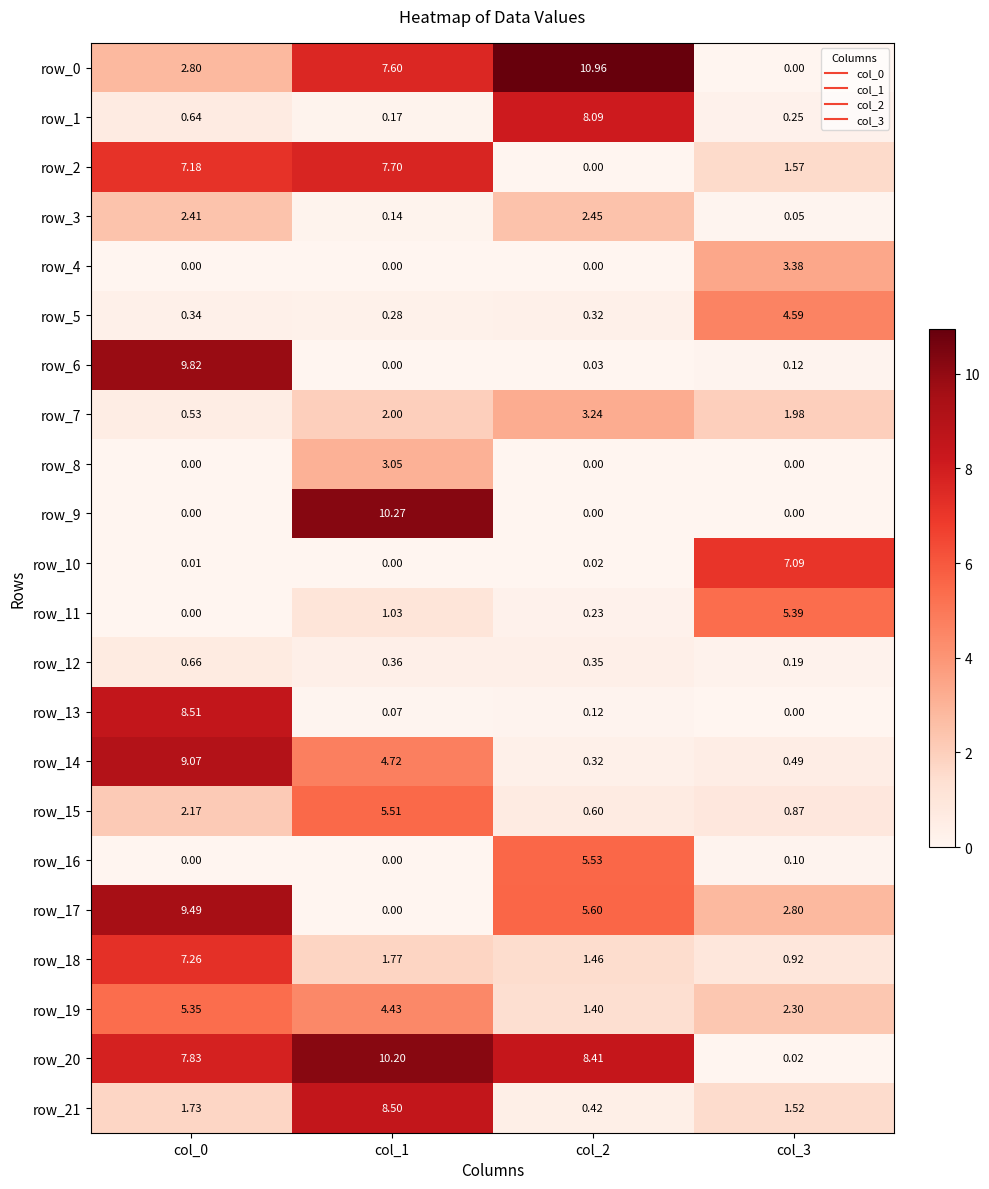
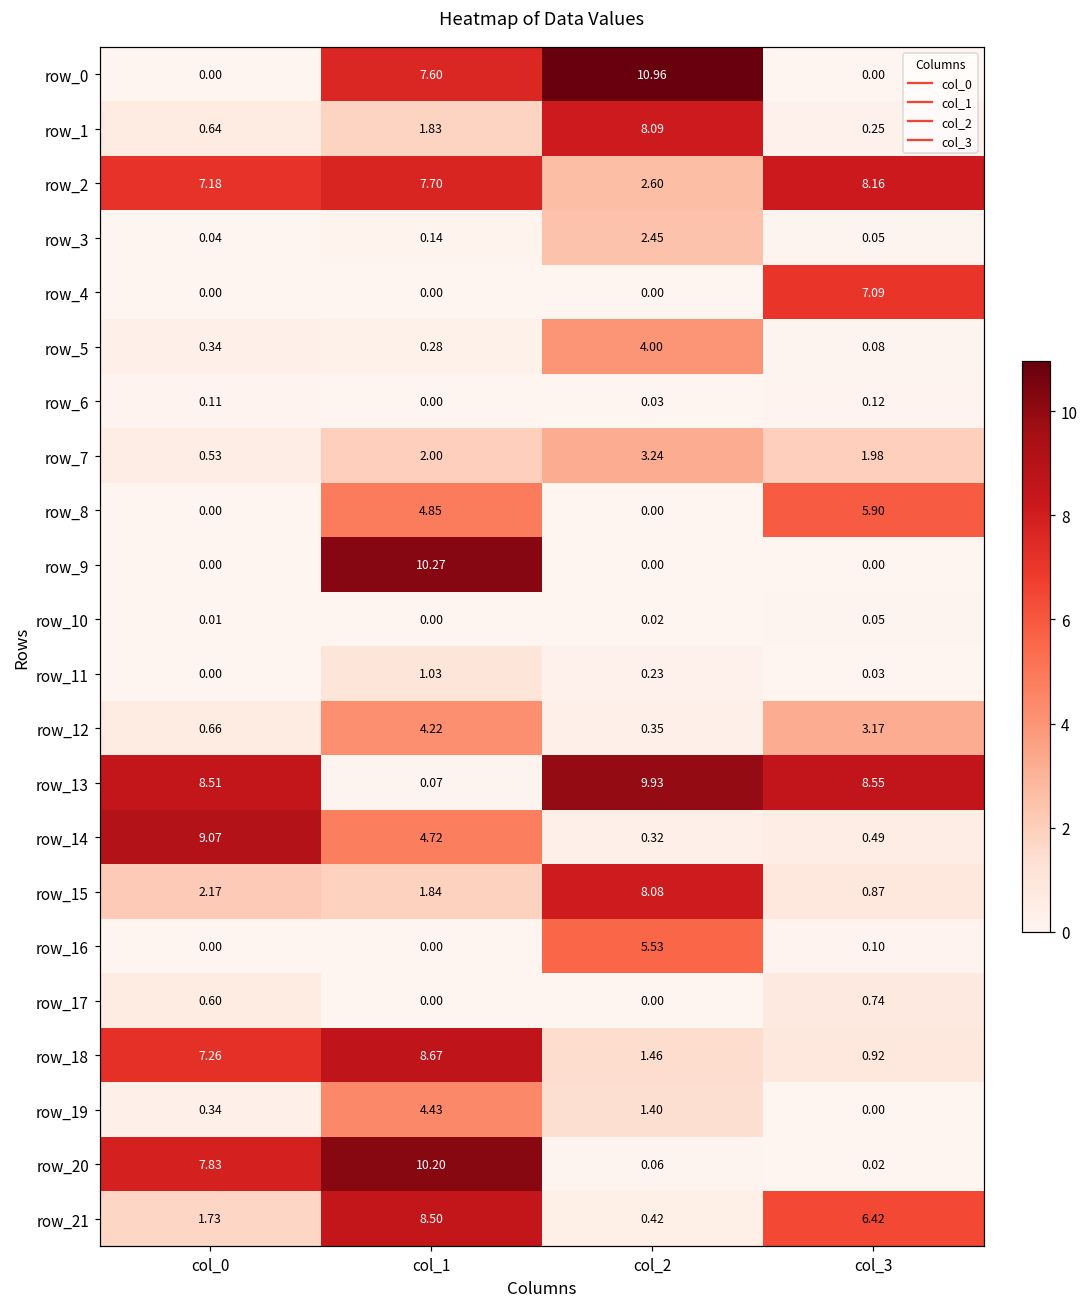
row_0, col_0: 2.80 -> 0.00
row_1, col_1: 0.17 -> 1.83
row_2, col_2: 0.00 -> 2.60
row_2, col_3: 1.57 -> 8.16
row_3, col_0: 2.41 -> 0.04
row_4, col_3: 3.38 -> 7.09
row_5, col_2: 0.32 -> 4.00
row_5, col_3: 4.59 -> 0.08
row_6, col_0: 9.82 -> 0.11
row_8, col_1: 3.05 -> 4.85
row_8, col_3: 0.00 -> 5.90
row_10, col_3: 7.09 -> 0.05
row_11, col_3: 5.39 -> 0.03
row_12, col_1: 0.36 -> 4.22
row_12, col_3: 0.19 -> 3.17
row_13, col_2: 0.12 -> 9.93
row_13, col_3: 0.00 -> 8.55
row_15, col_1: 5.51 -> 1.84
row_15, col_2: 0.60 -> 8.08
row_17, col_0: 9.49 -> 0.60
row_17, col_2: 5.60 -> 0.00
row_17, col_3: 2.80 -> 0.74
row_18, col_1: 1.77 -> 8.67
row_19, col_0: 5.35 -> 0.34
row_19, col_3: 2.30 -> 0.00
row_20, col_2: 8.41 -> 0.06
row_21, col_3: 1.52 -> 6.42
